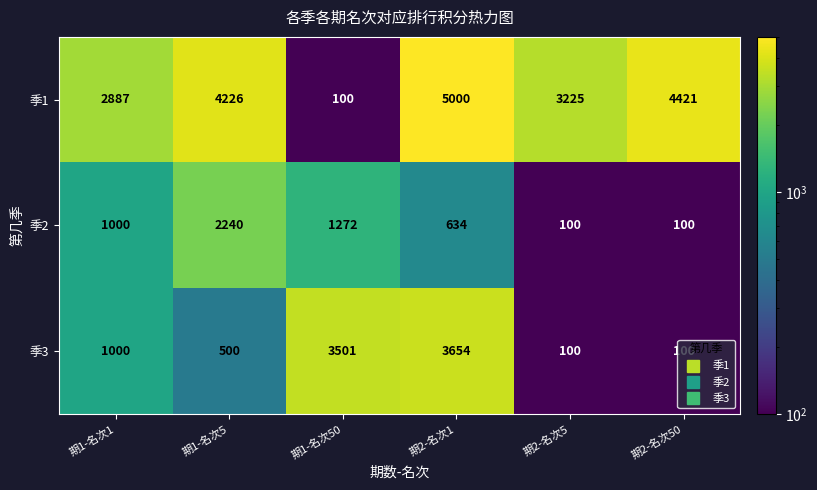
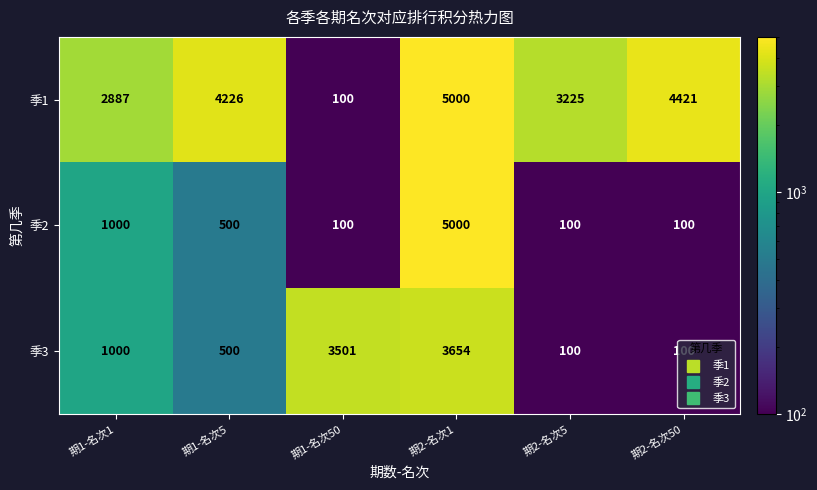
季2, 期1-名次5: 2240 -> 500
季2, 期1-名次50: 1272 -> 100
季2, 期2-名次1: 634 -> 5000
